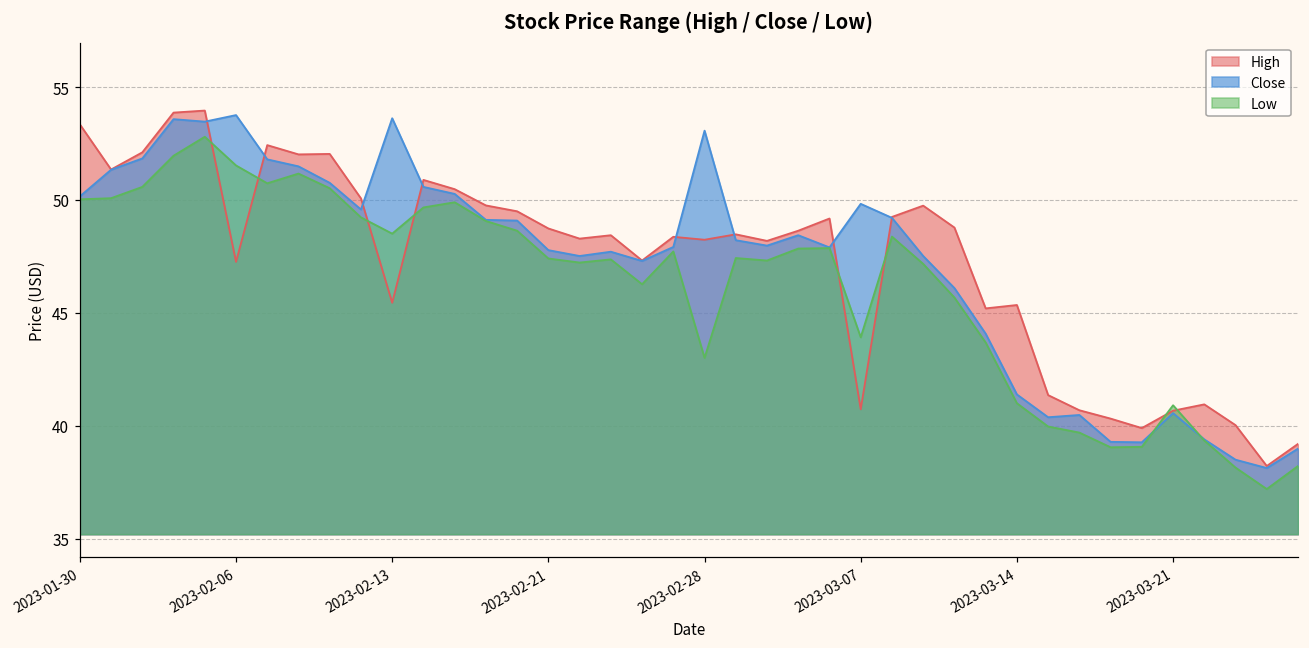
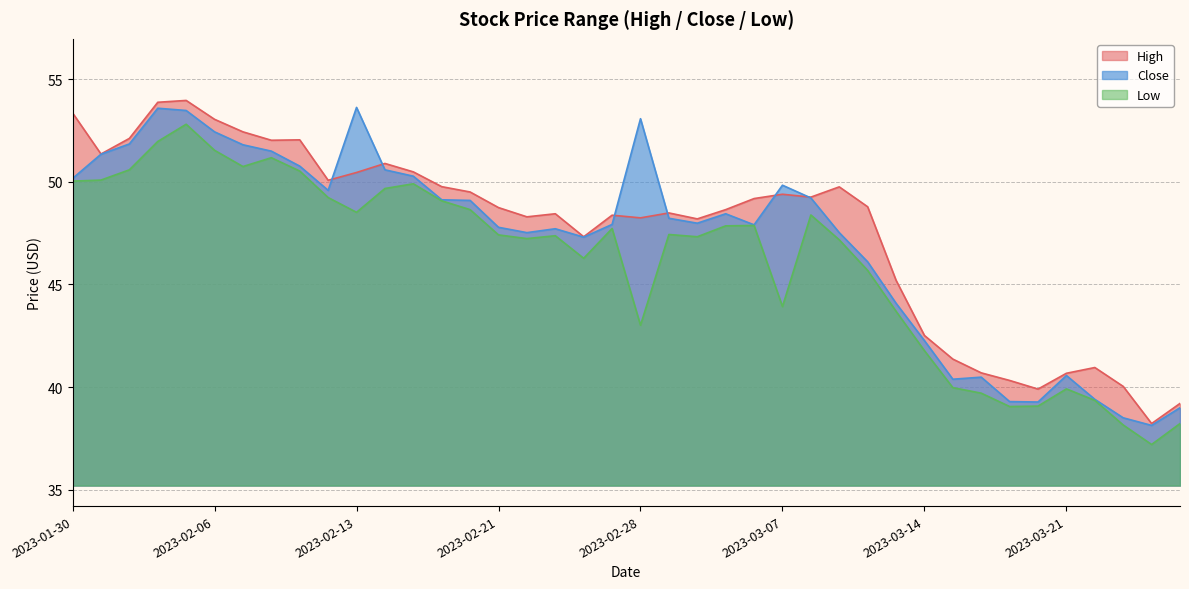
High, 2023-02-06: 47.3 -> 53.0
Close, 2023-02-06: 53.8 -> 52.4
High, 2023-02-13: 45.5 -> 50.5
High, 2023-03-07: 40.7 -> 49.4
High, 2023-03-14: 45.4 -> 42.5
Close, 2023-03-14: 41.4 -> 42.3
Low, 2023-03-14: 41.0 -> 41.8
Low, 2023-03-21: 40.9 -> 39.9
